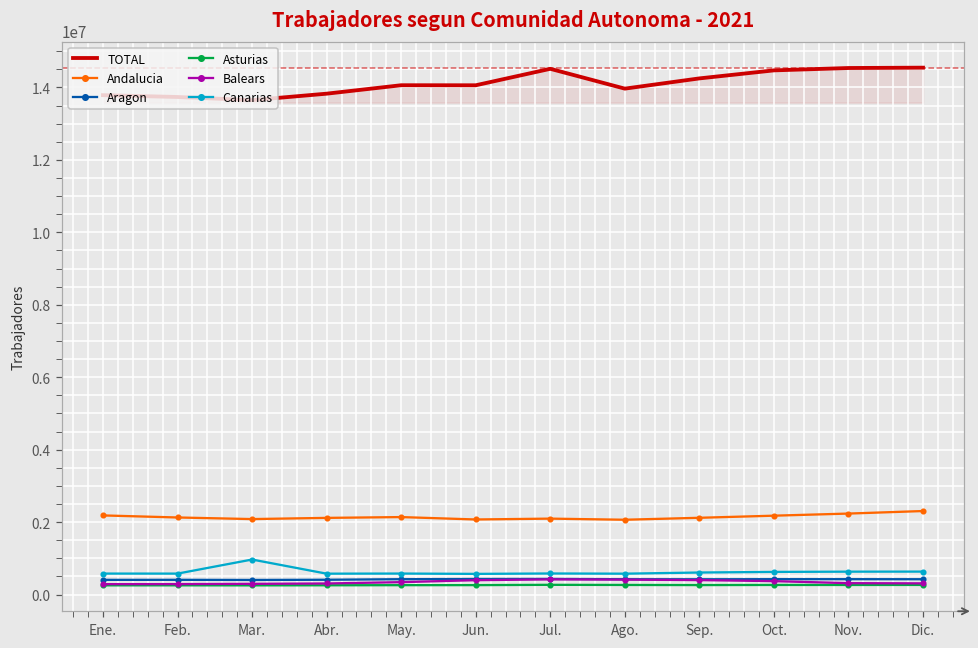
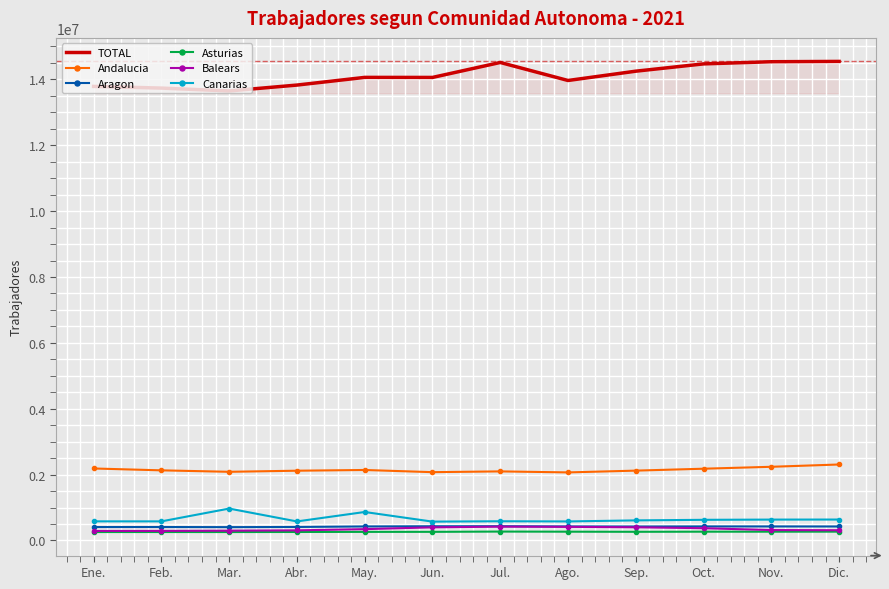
Canarias, May.: 600000 -> 900000
